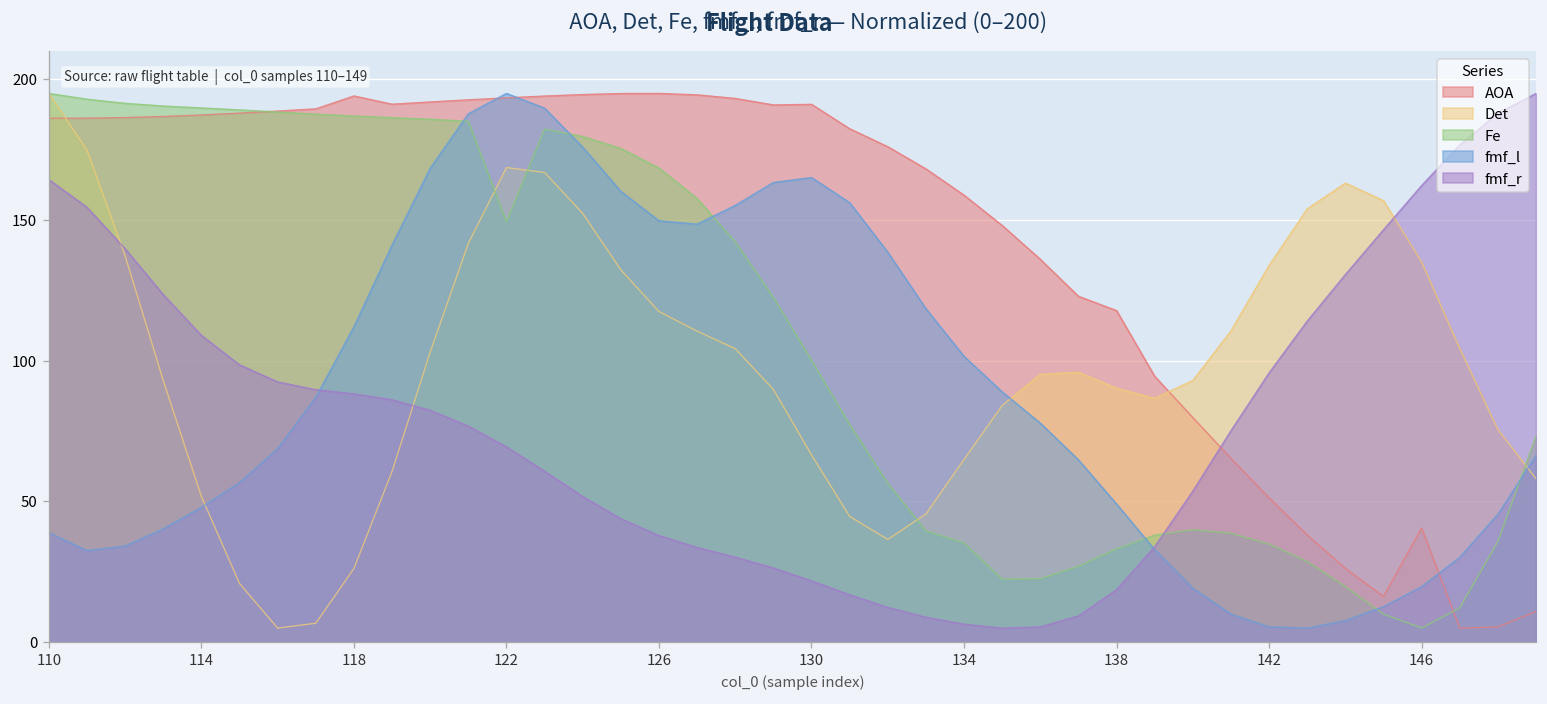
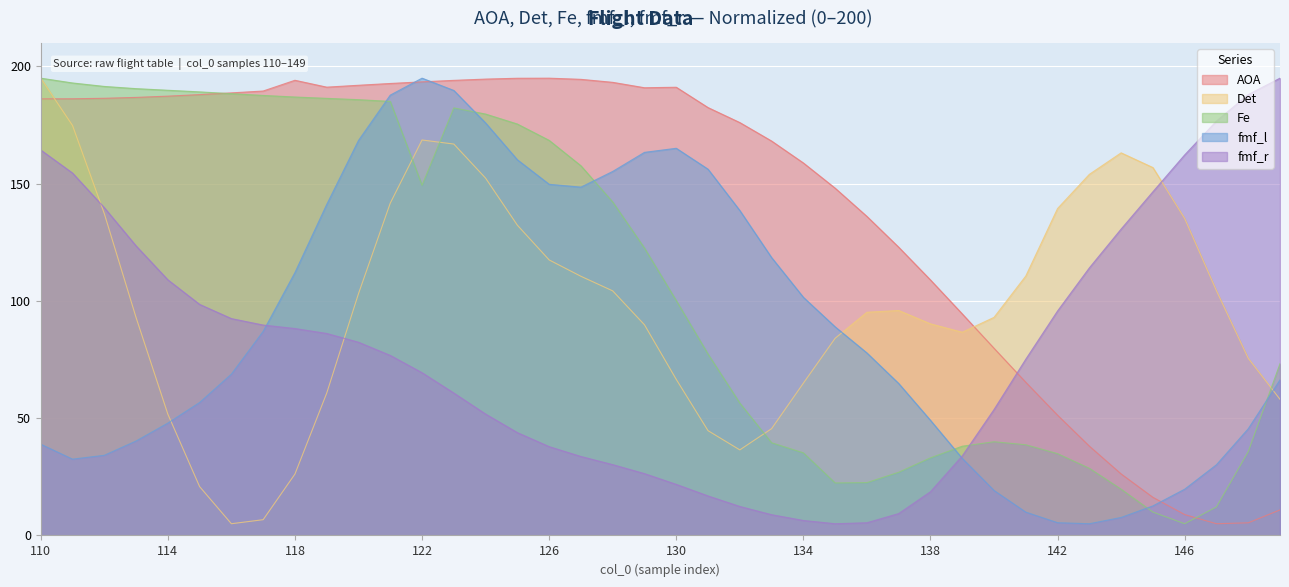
AOA, 138: 118 -> 109
Det, 142: 134 -> 139
AOA, 146: 41 -> 9
